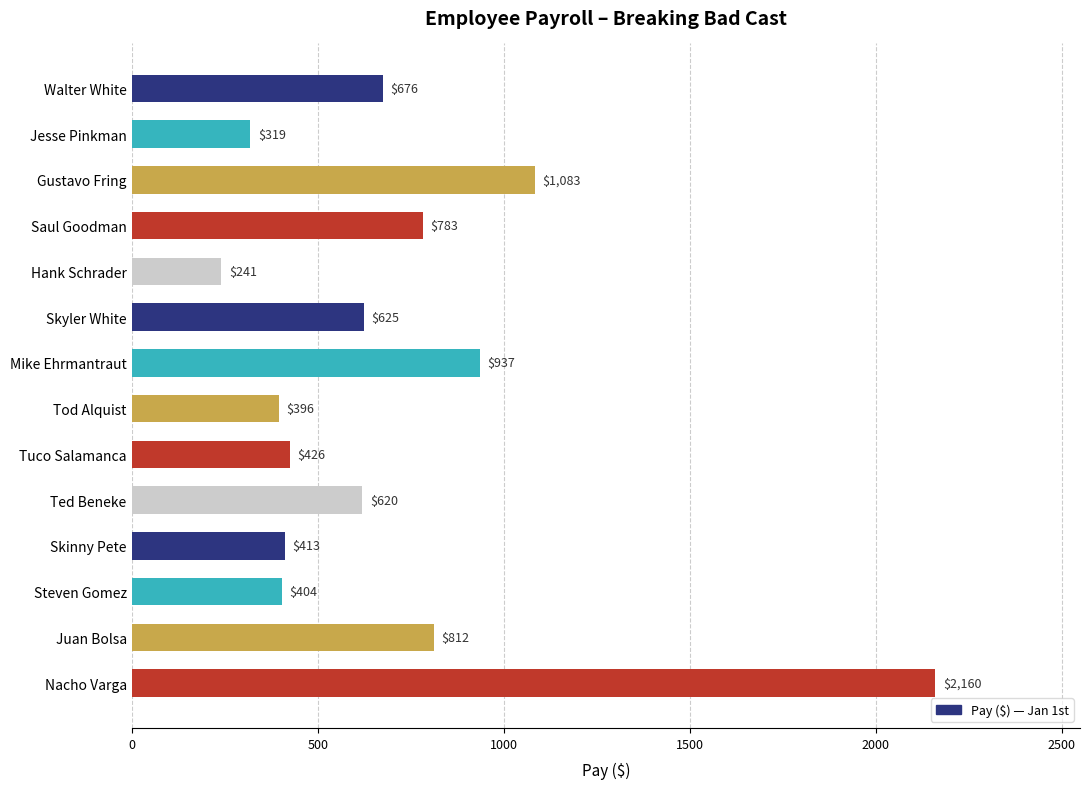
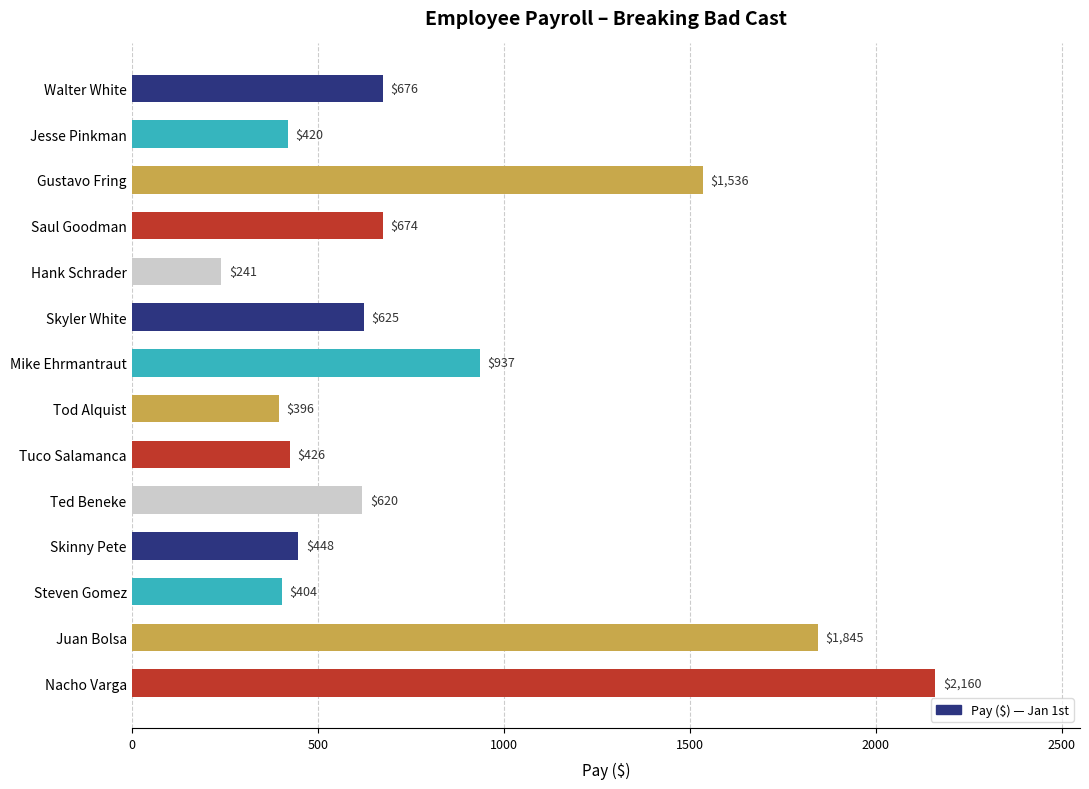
Jesse Pinkman: $319 -> $420
Gustavo Fring: $1,083 -> $1,536
Saul Goodman: $783 -> $674
Skinny Pete: $413 -> $448
Juan Bolsa: $812 -> $1,845
